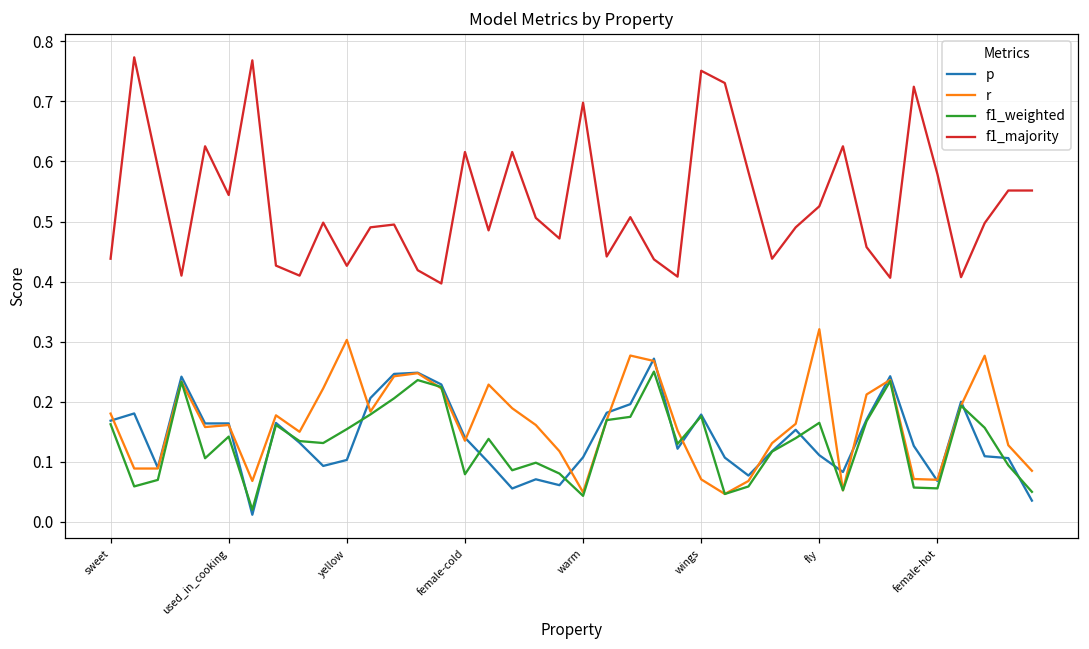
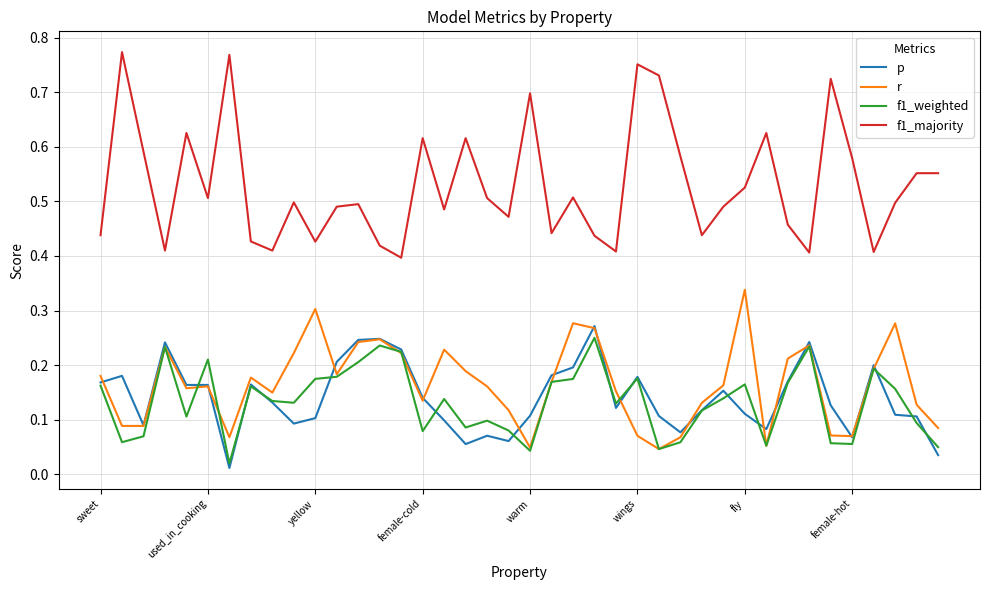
f1_weighted, used_in_cooking: 0.14 -> 0.21
f1_majority, used_in_cooking: 0.54 -> 0.51
f1_weighted, yellow: 0.15 -> 0.18
r, fly: 0.32 -> 0.34
